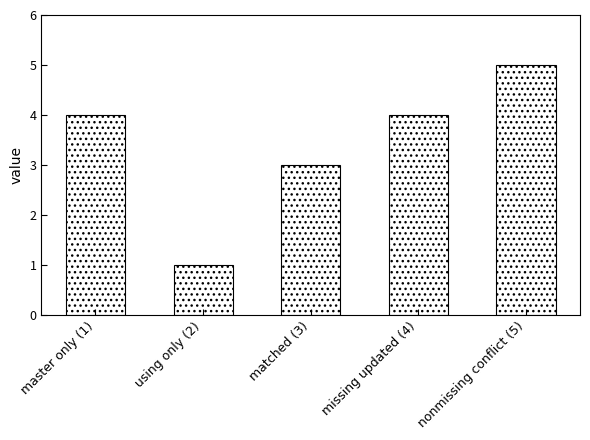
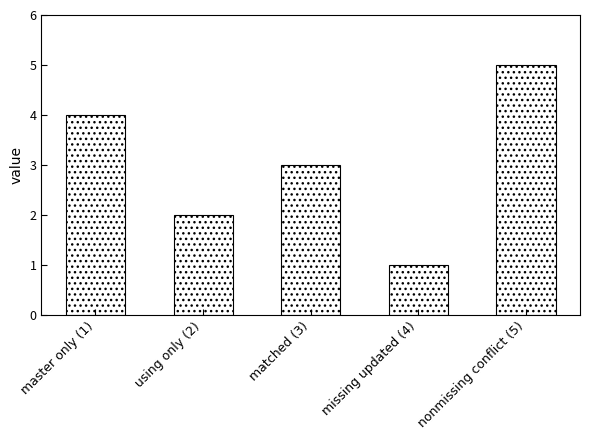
using only (2): 1 -> 2
missing updated (4): 4 -> 1
